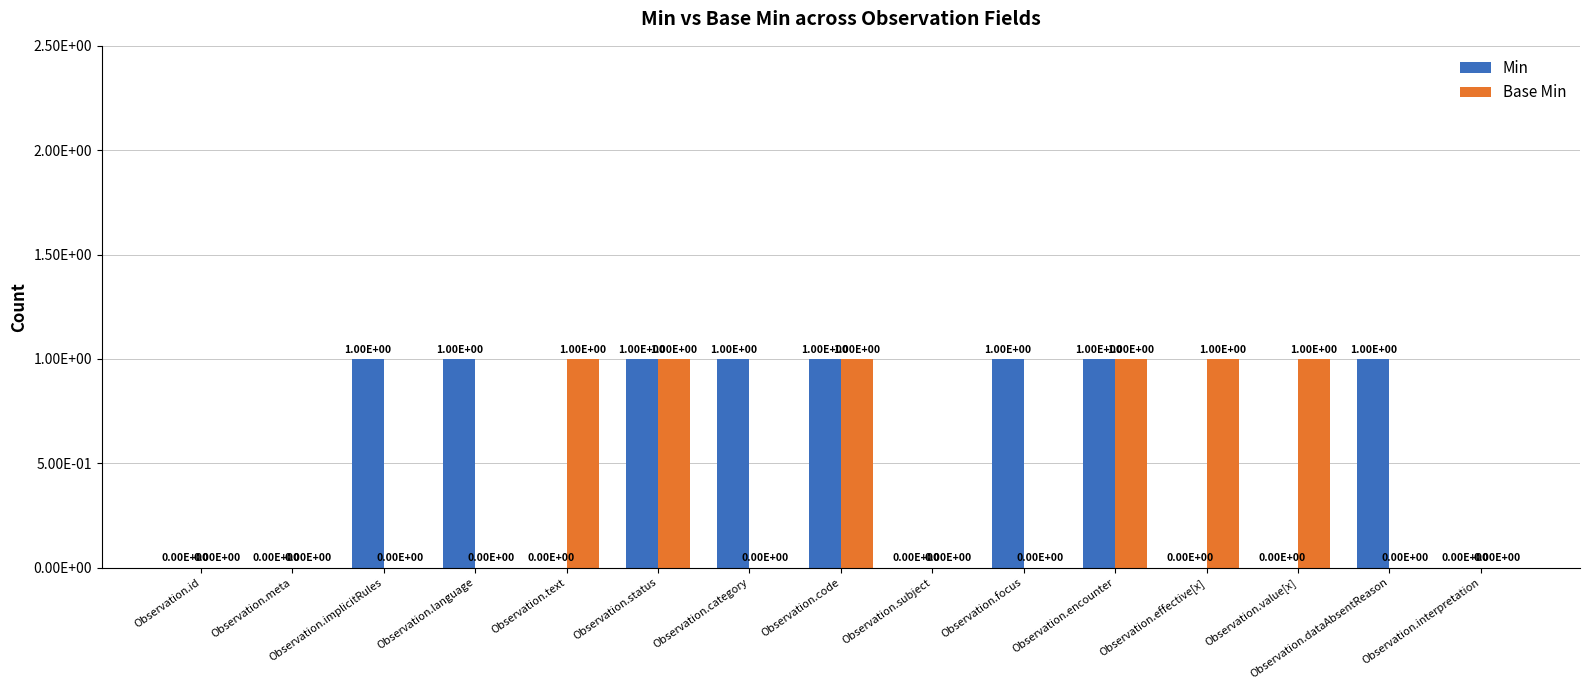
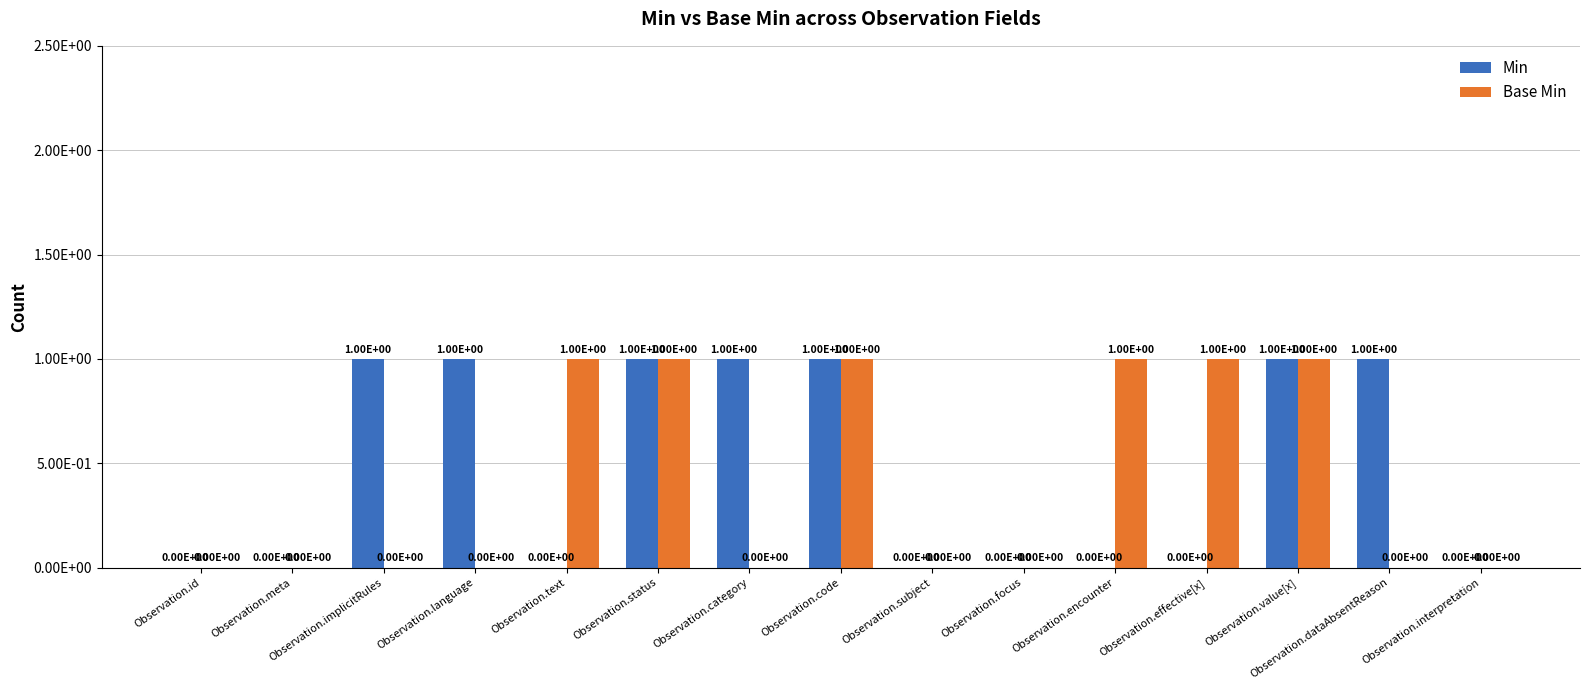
Min, Observation.focus: 1.00E+00 -> 0.00E+00
Min, Observation.encounter: 1.00E+00 -> 0.00E+00
Min, Observation.value[x]: 0.00E+00 -> 1.00E+00
